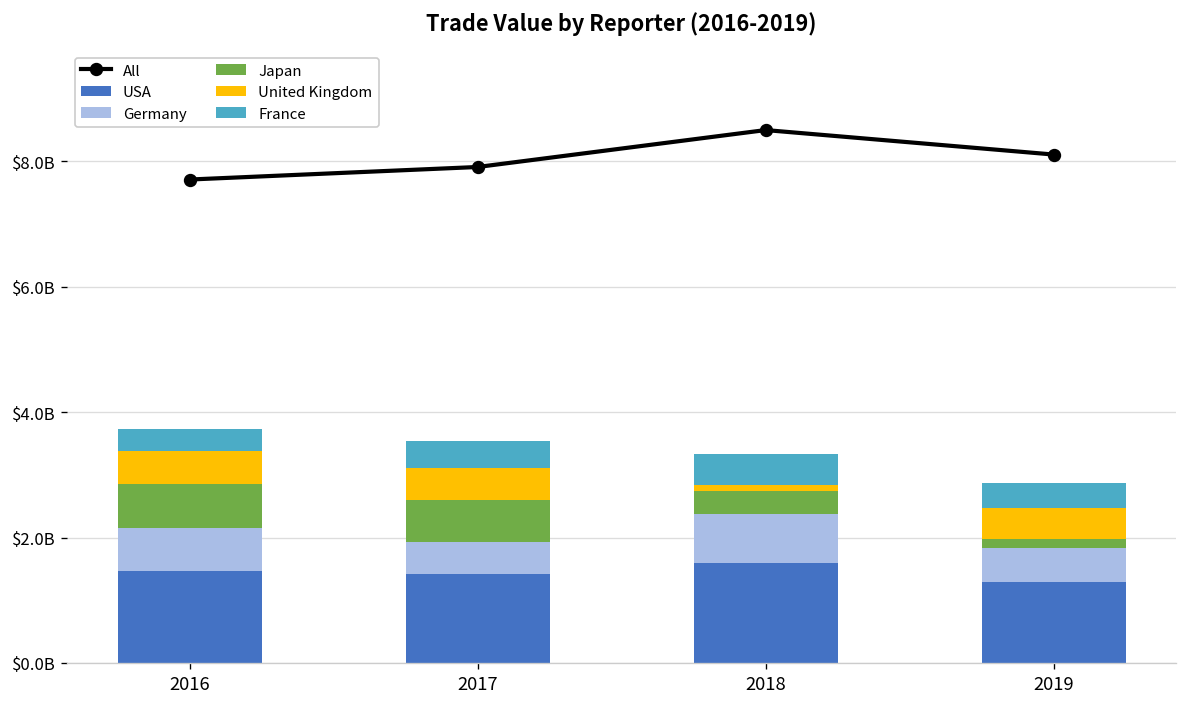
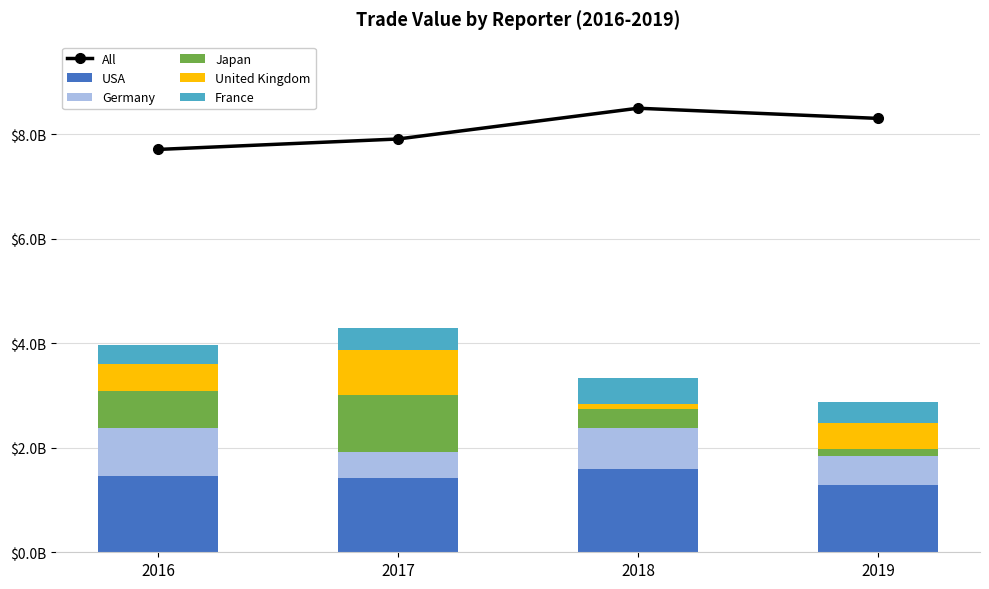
Germany, 2016: $700000000 -> $900000000
Japan, 2017: $700000000 -> $1100000000
United Kingdom, 2017: $500000000 -> $900000000
All, 2019: $8100000000 -> $8300000000
